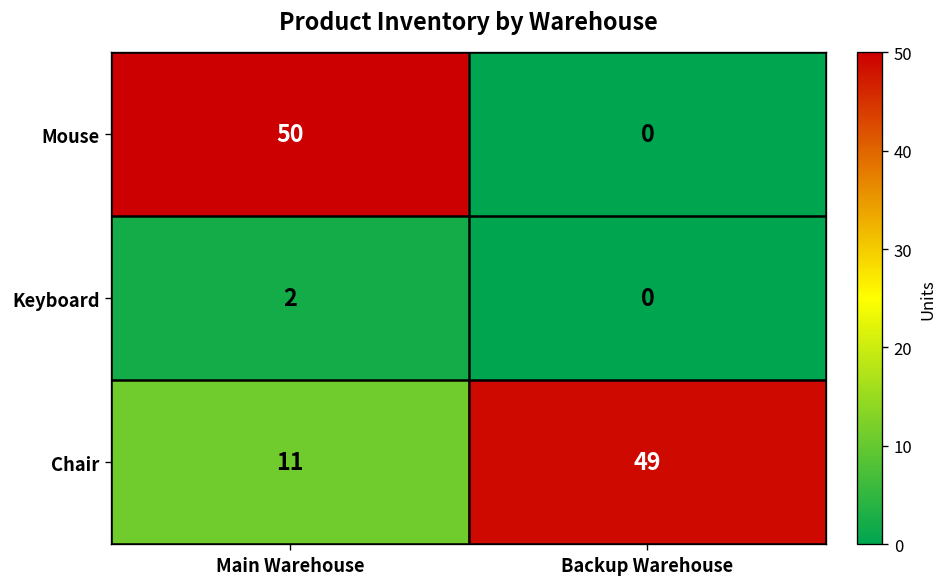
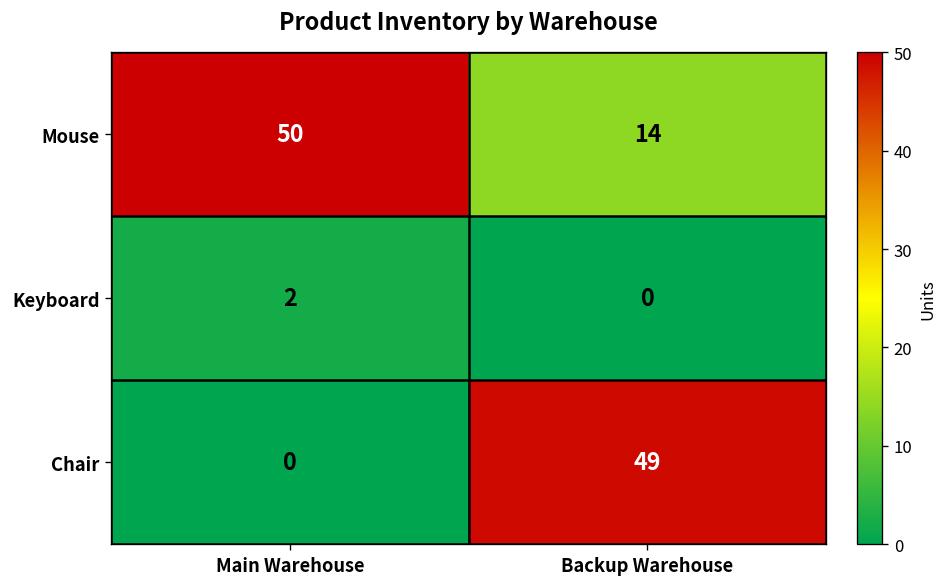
Mouse, Backup Warehouse: 0 -> 14
Chair, Main Warehouse: 11 -> 0
